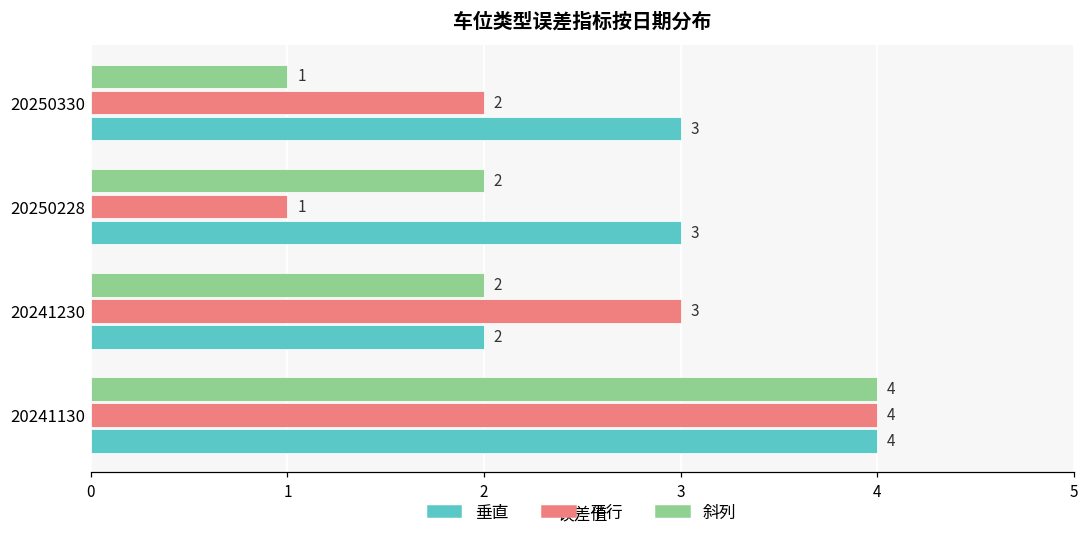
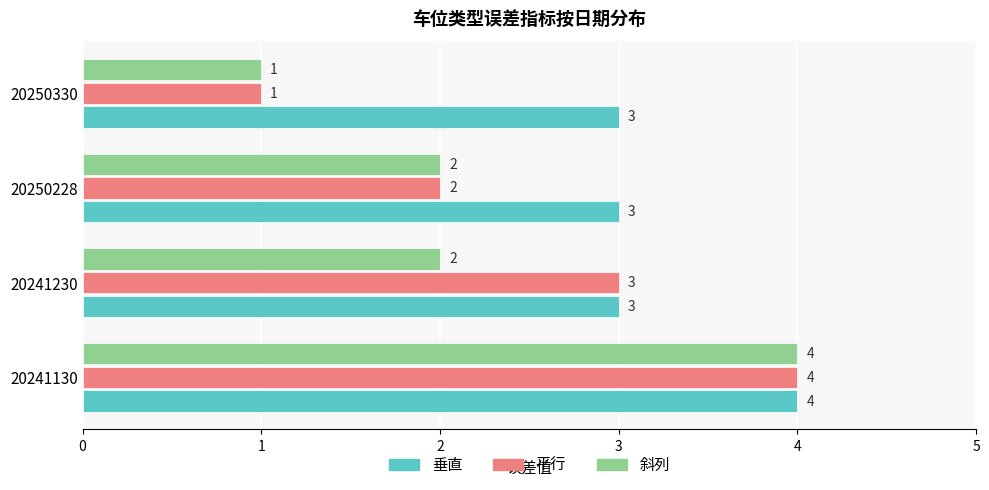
平行, 20250330: 2 -> 1
平行, 20250228: 1 -> 2
垂直, 20241230: 2 -> 3
